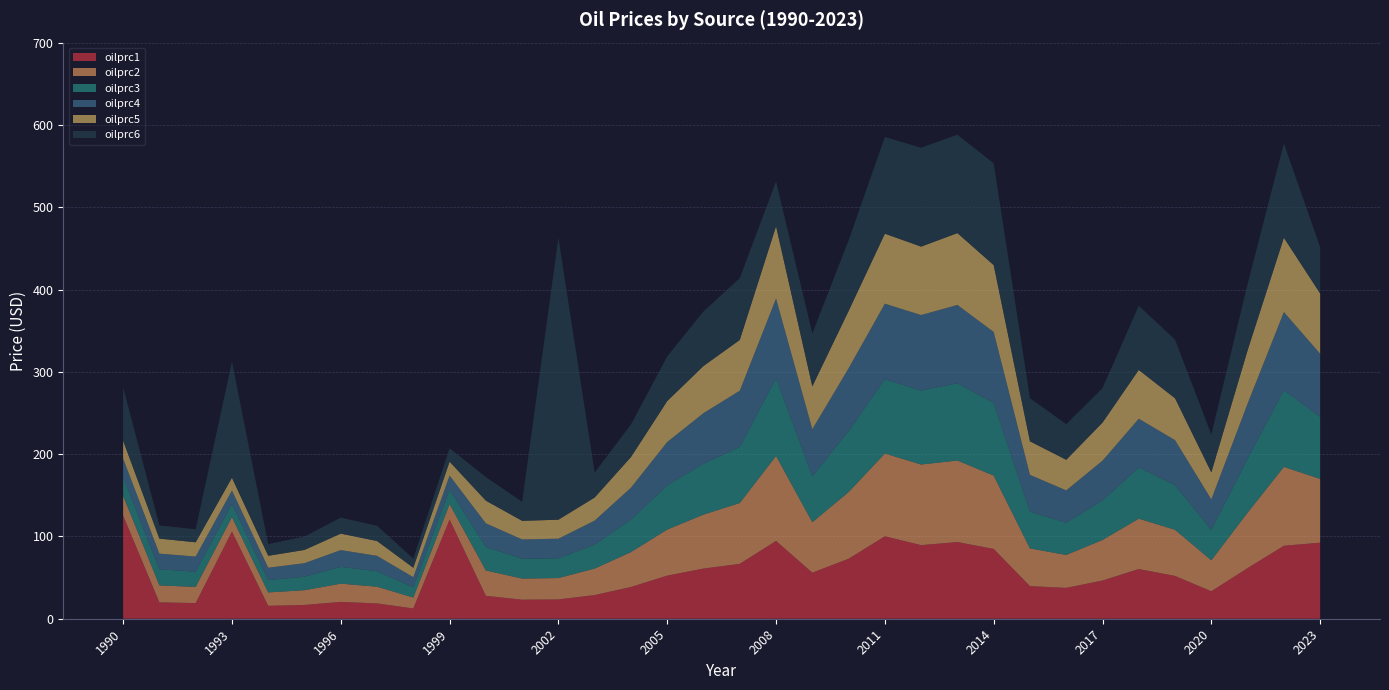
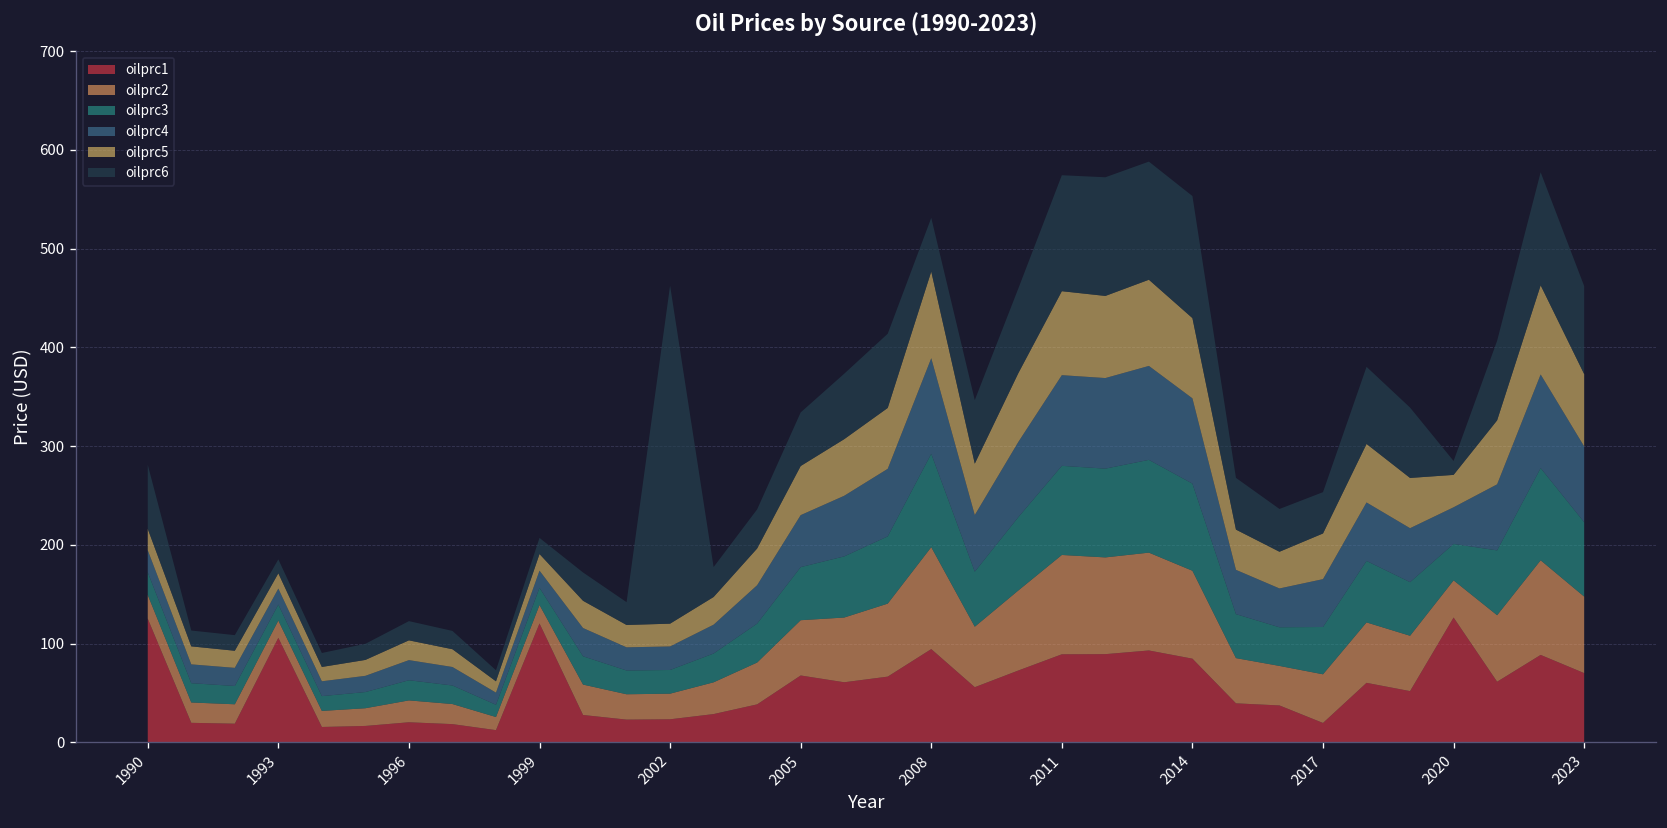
oilprc6, 1993: 140 -> 10
oilprc1, 2005: 50 -> 70
oilprc1, 2011: 100 -> 90
oilprc1, 2017: 50 -> 20
oilprc1, 2020: 30 -> 130
oilprc6, 2020: 50 -> 10
oilprc1, 2023: 90 -> 70
oilprc6, 2023: 60 -> 90
